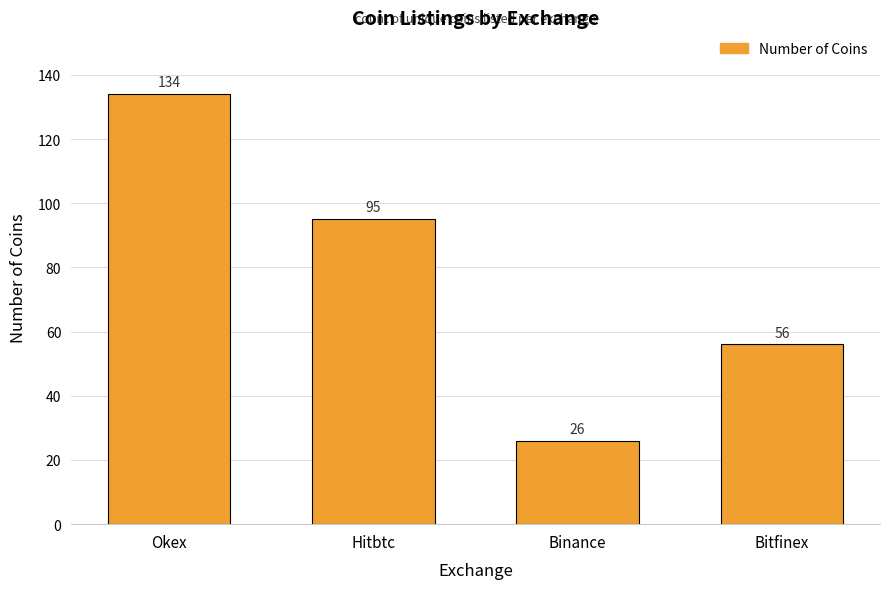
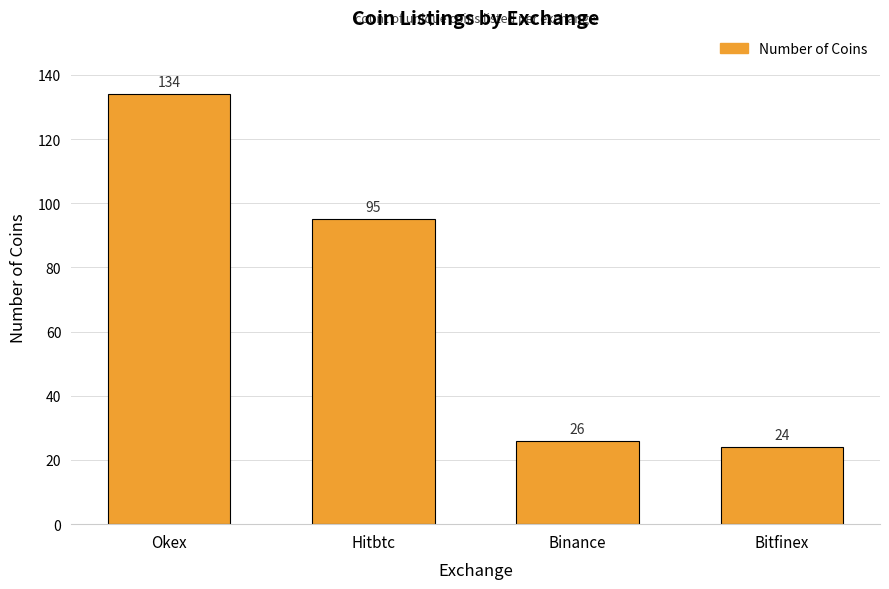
Bitfinex: 56 -> 24
